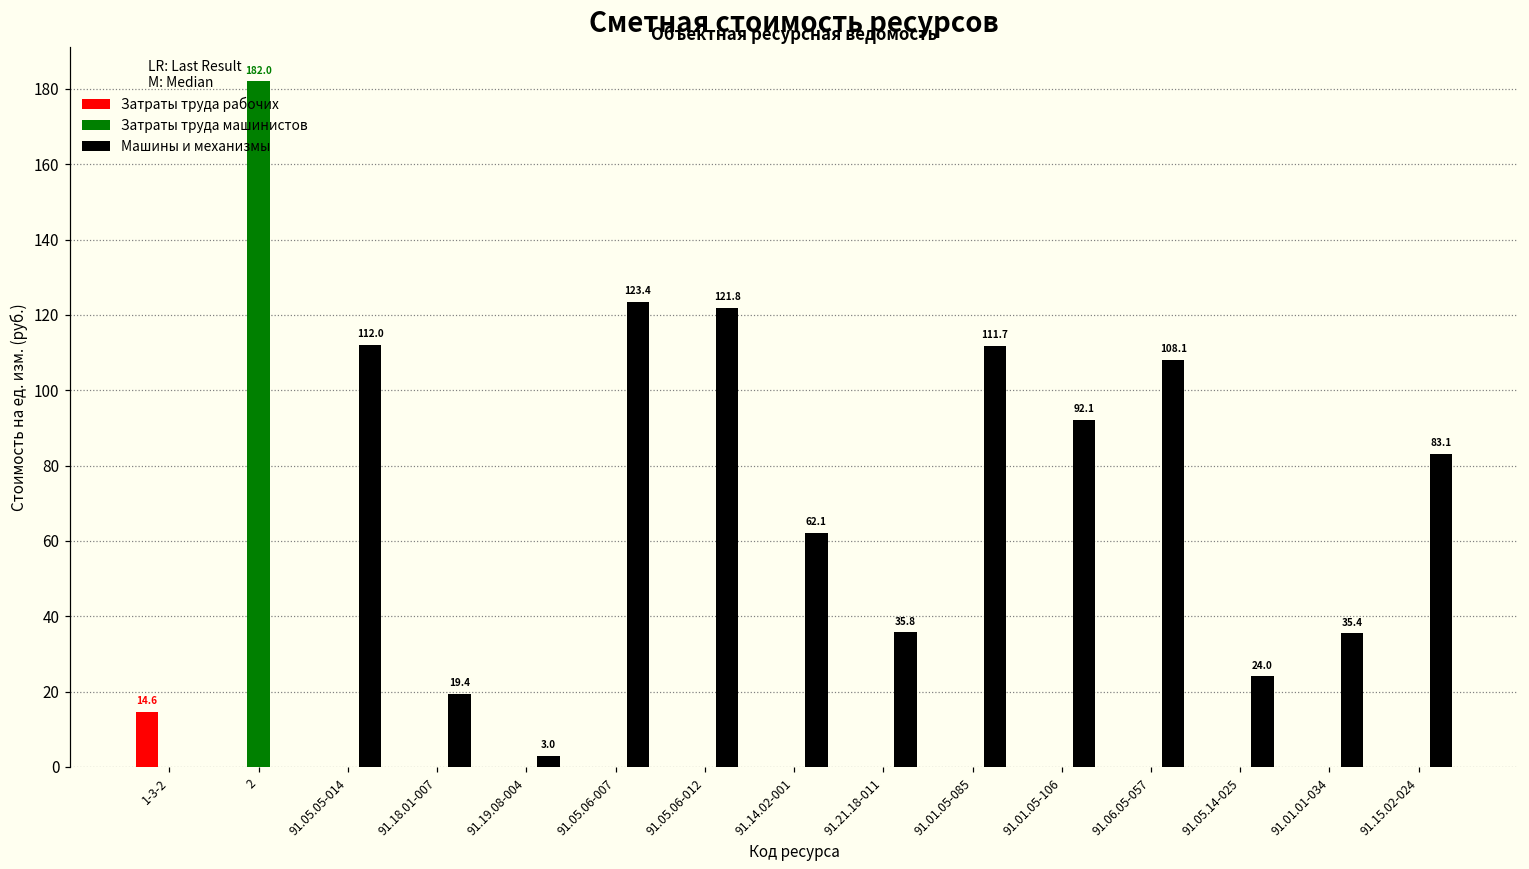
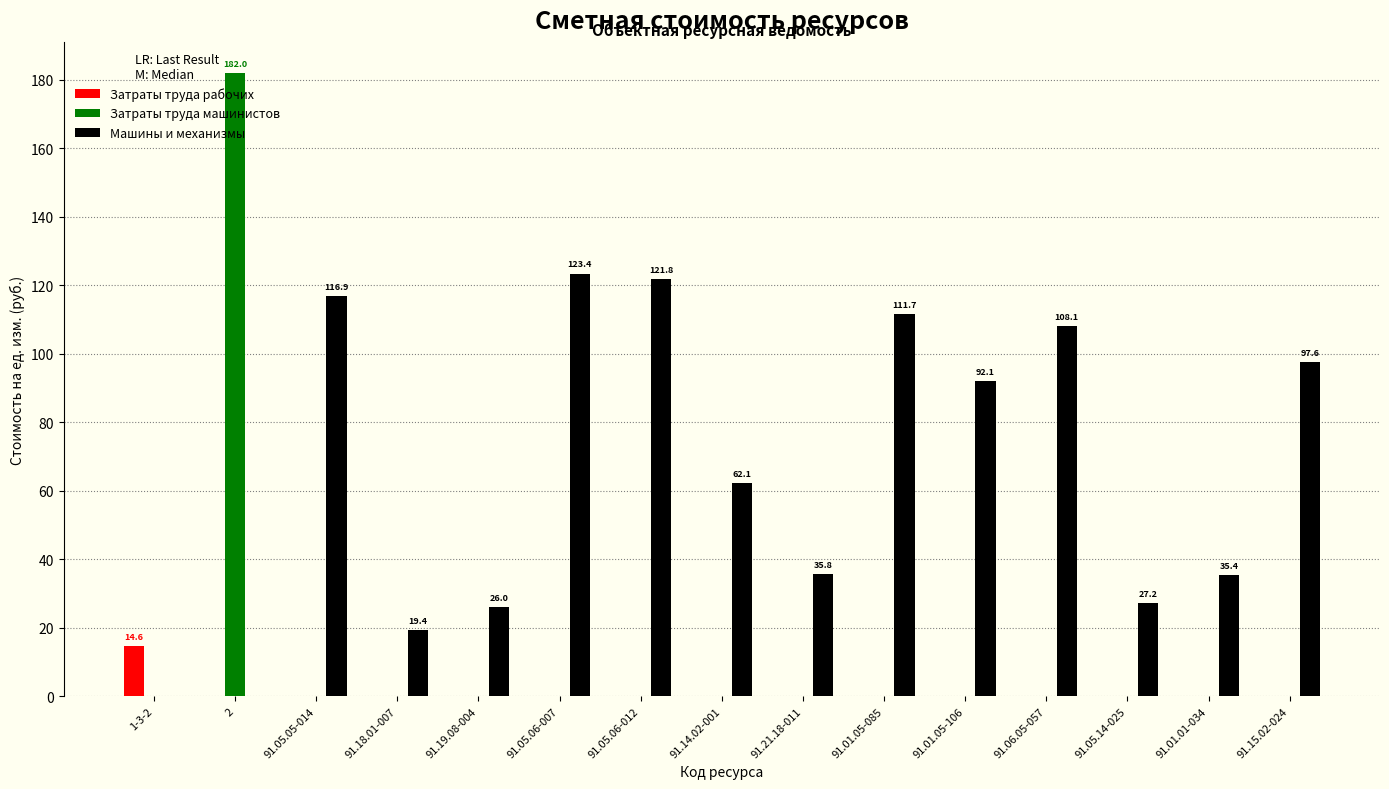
Машины и механизмы, 91.05.05-014: 112.0 -> 116.9
Машины и механизмы, 91.19.08-004: 3.0 -> 26.0
Машины и механизмы, 91.05.14-025: 24.0 -> 27.2
Машины и механизмы, 91.15.02-024: 83.1 -> 97.6
